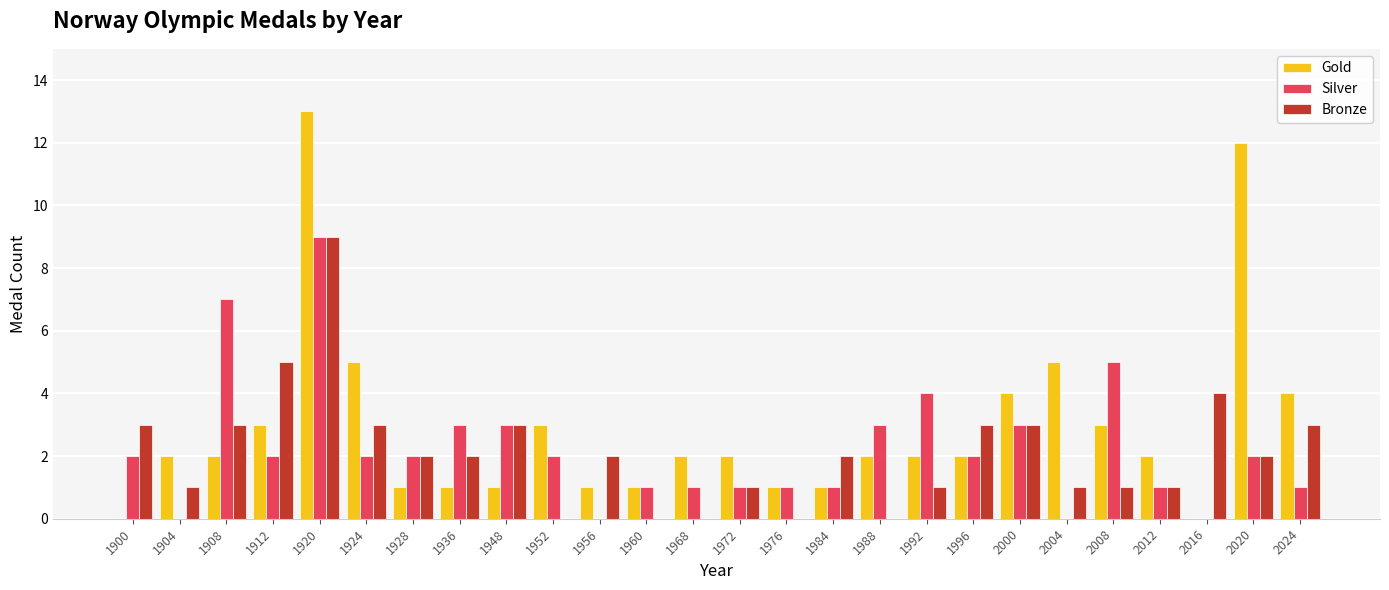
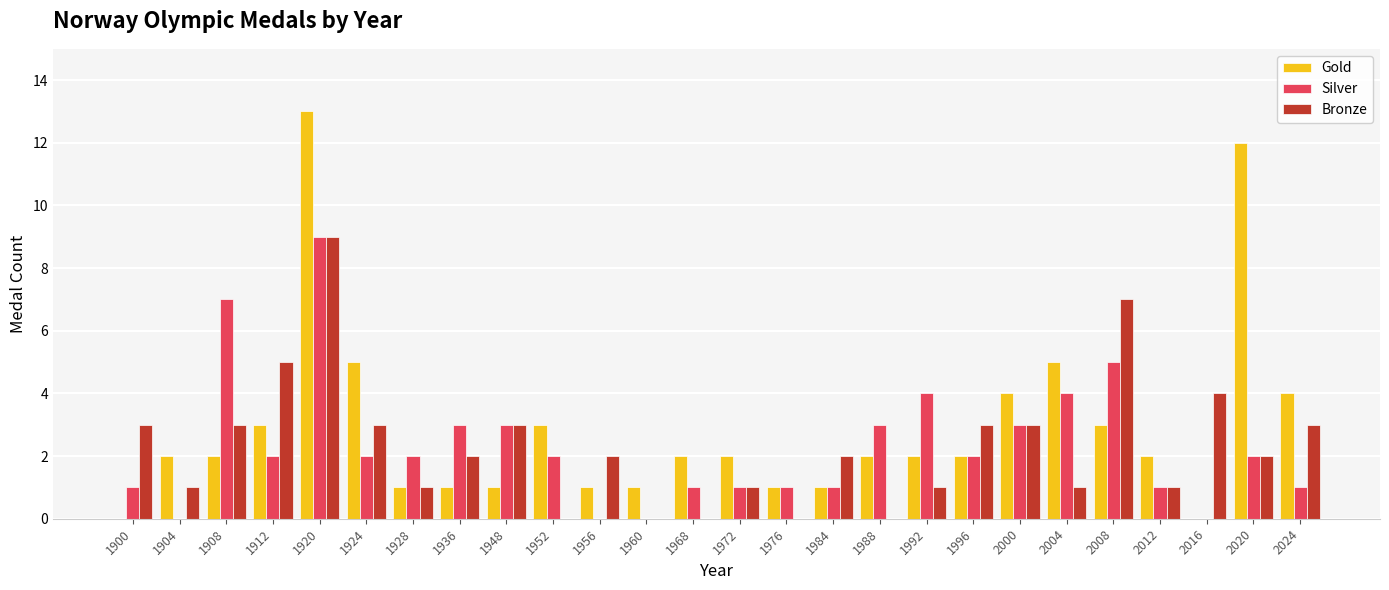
Silver, 1900: 2 -> 1
Bronze, 1928: 2 -> 1
Silver, 1960: 1 -> 0
Silver, 2004: 0 -> 4
Bronze, 2008: 1 -> 7
